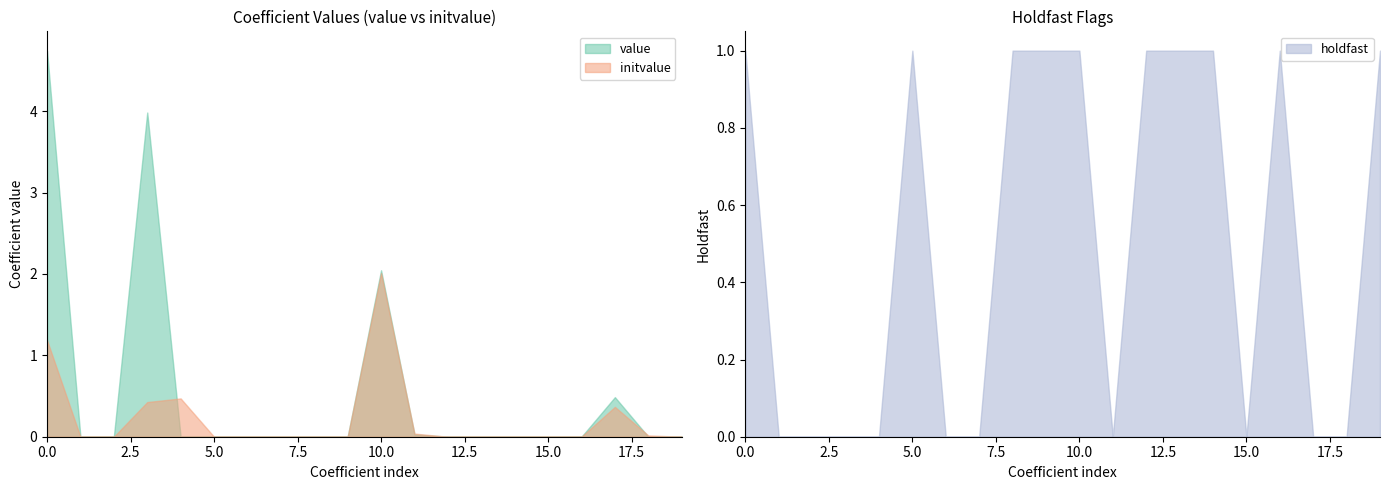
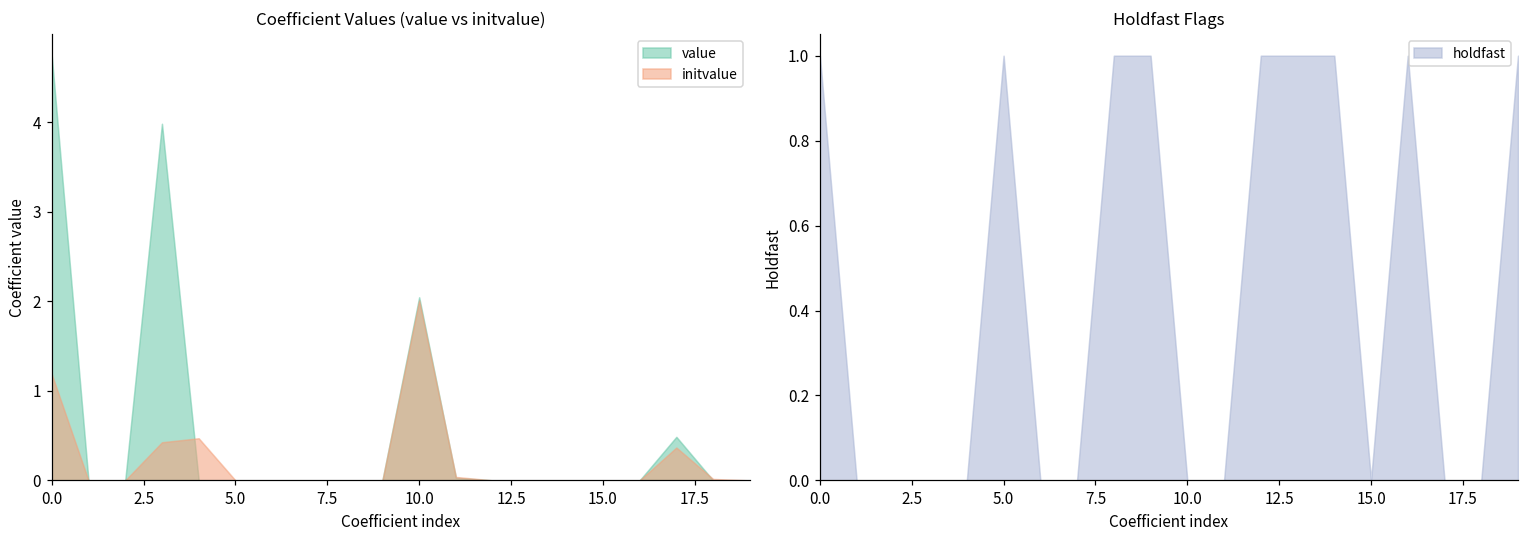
Holdfast Flags, 10.0: 1 -> 0
